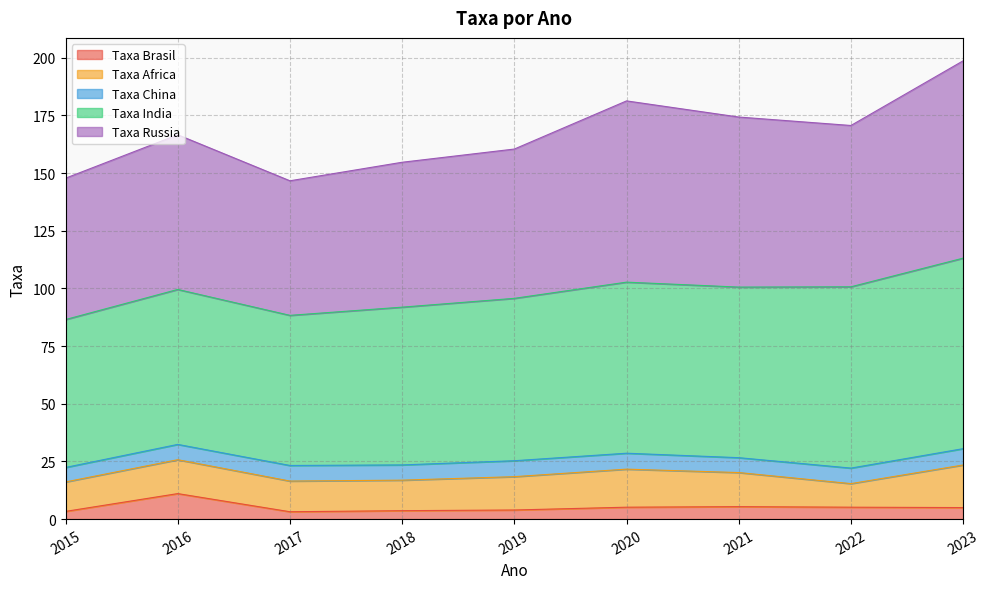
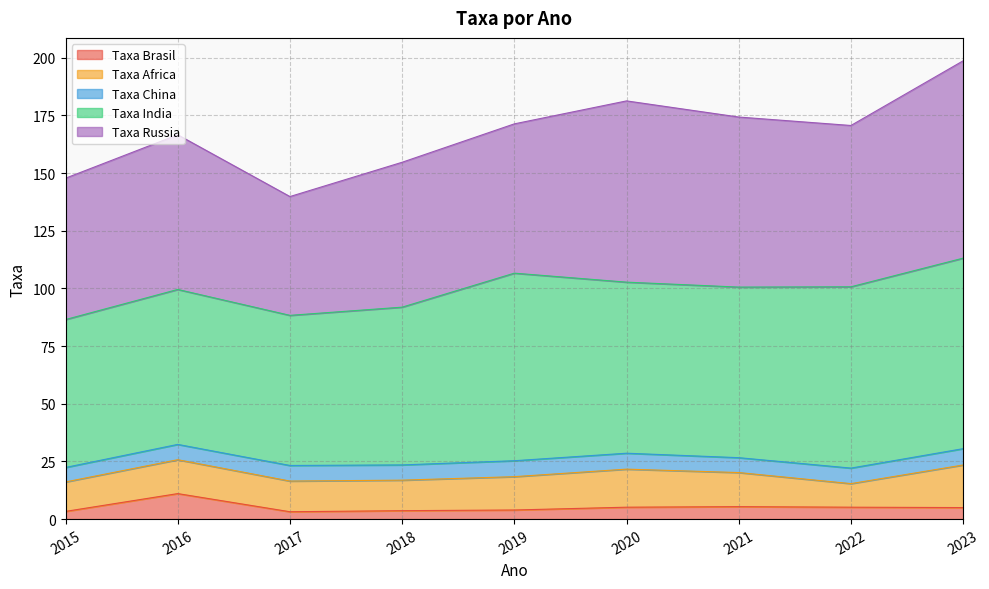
Taxa Russia, 2017: 58 -> 51
Taxa India, 2019: 70 -> 81
